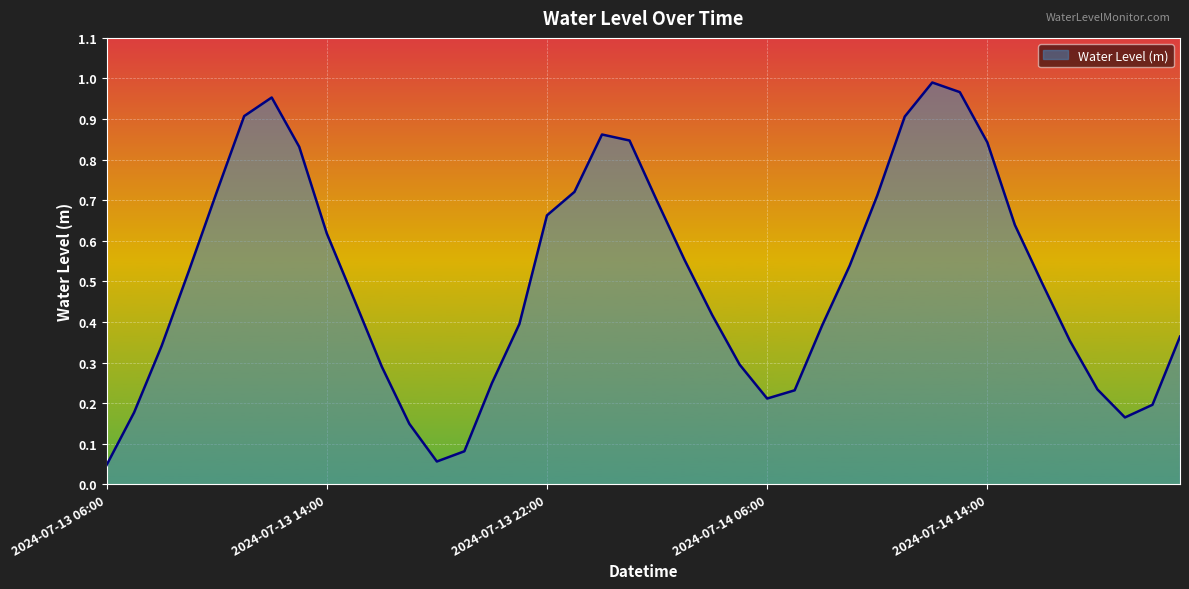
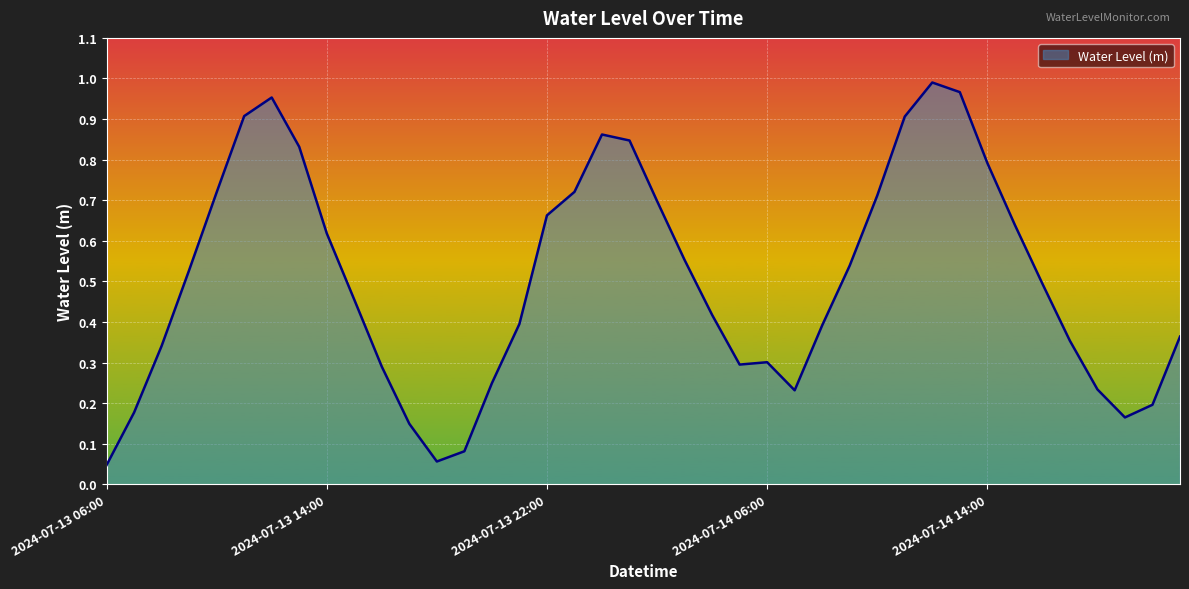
2024-07-14 06:00: 0.21 -> 0.30
2024-07-14 14:00: 0.84 -> 0.79
